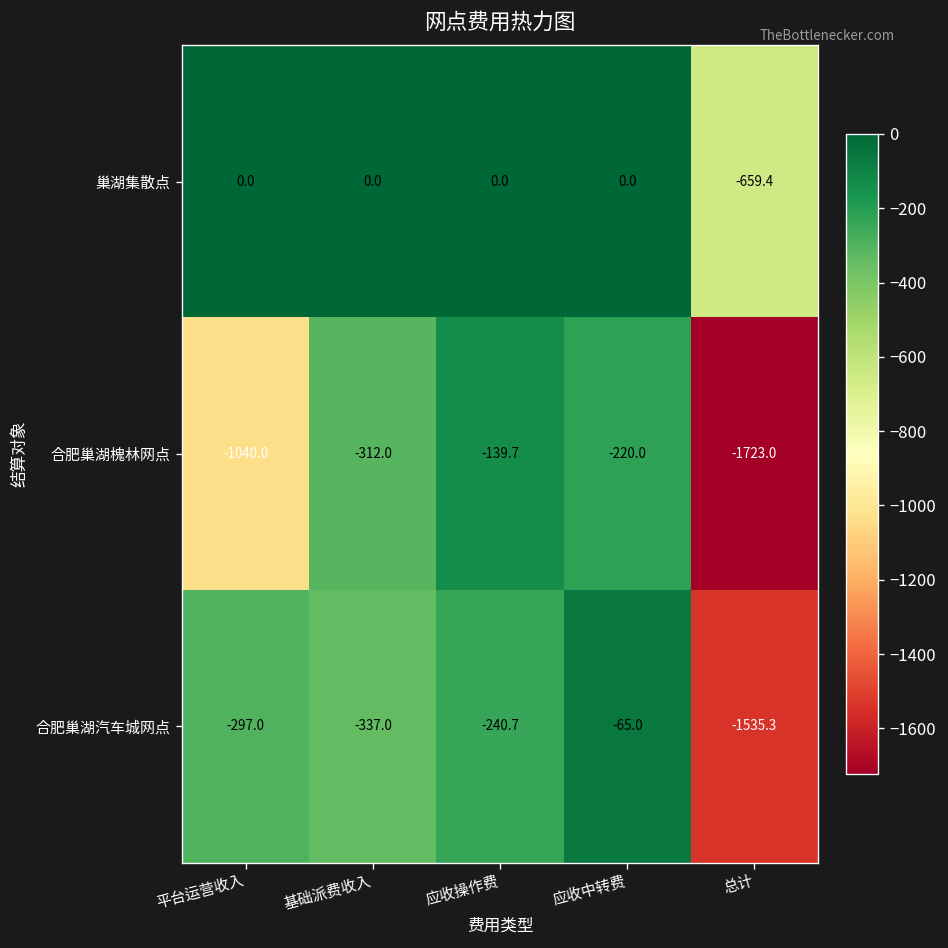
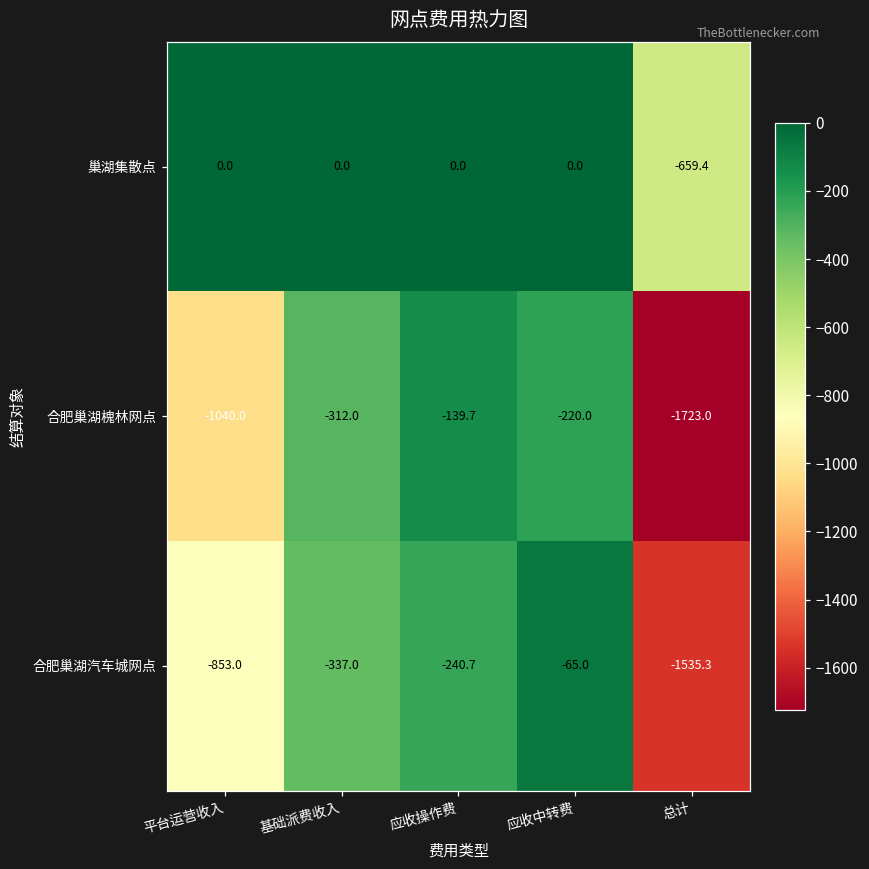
合肥巢湖汽车城网点, 平台运营收入: -297.0 -> -853.0
